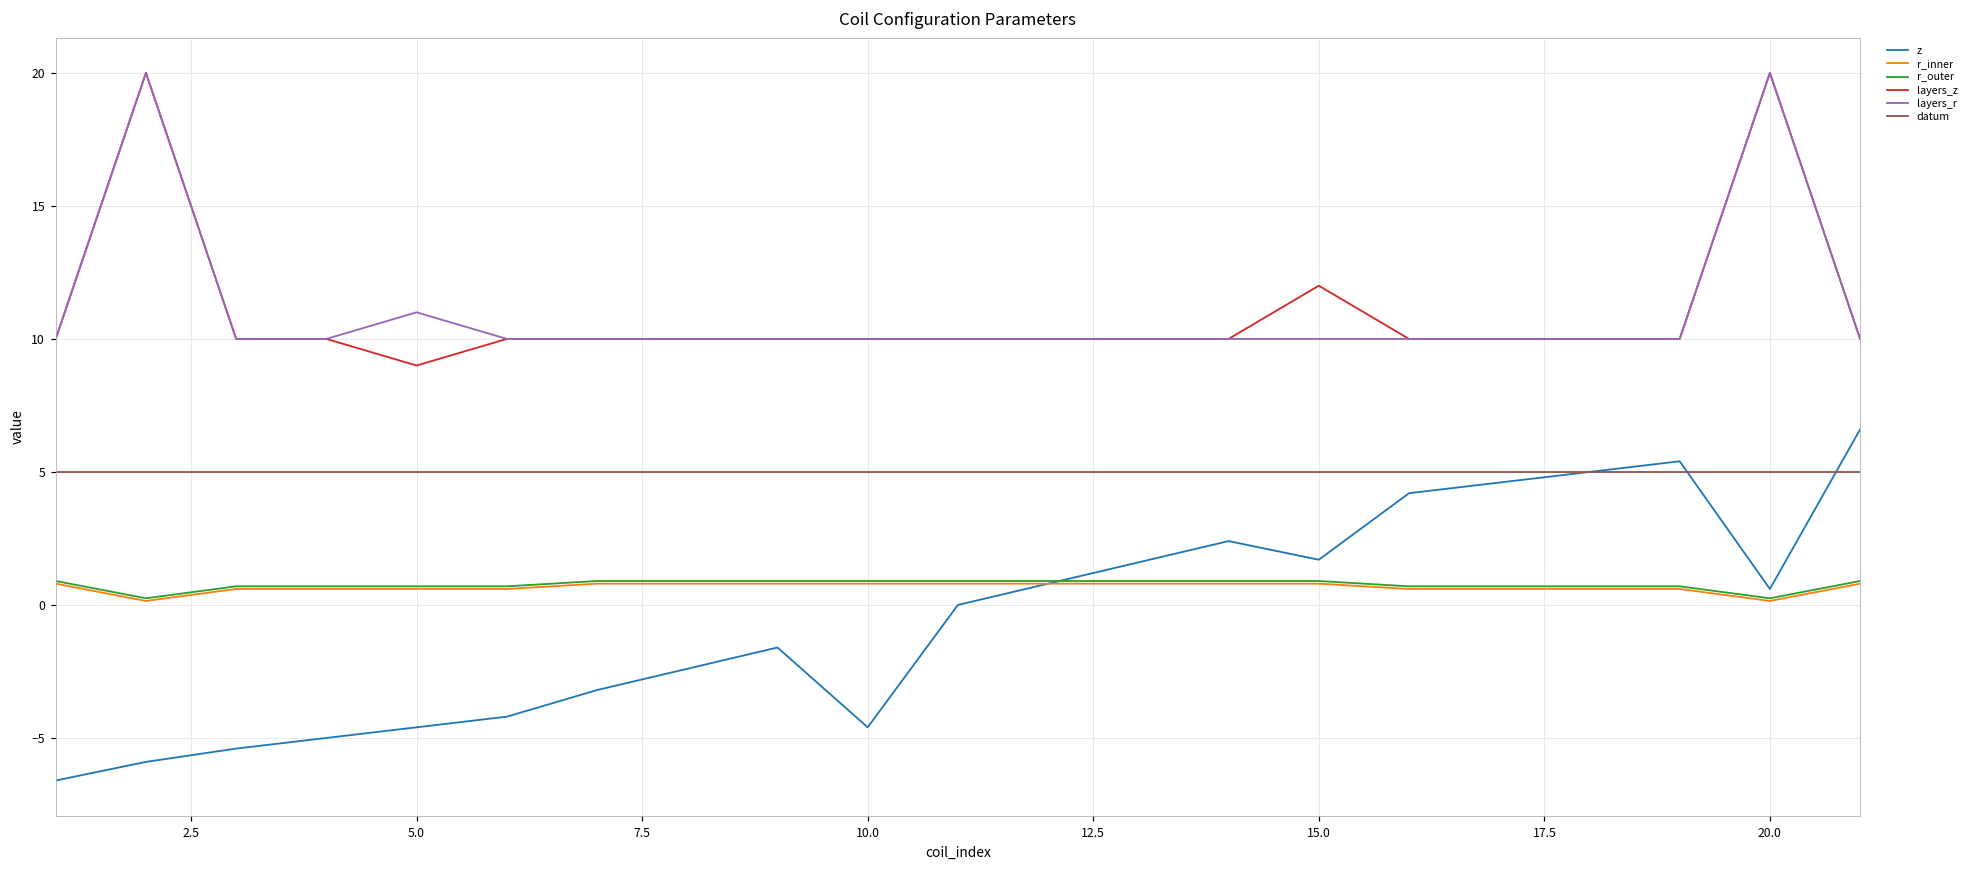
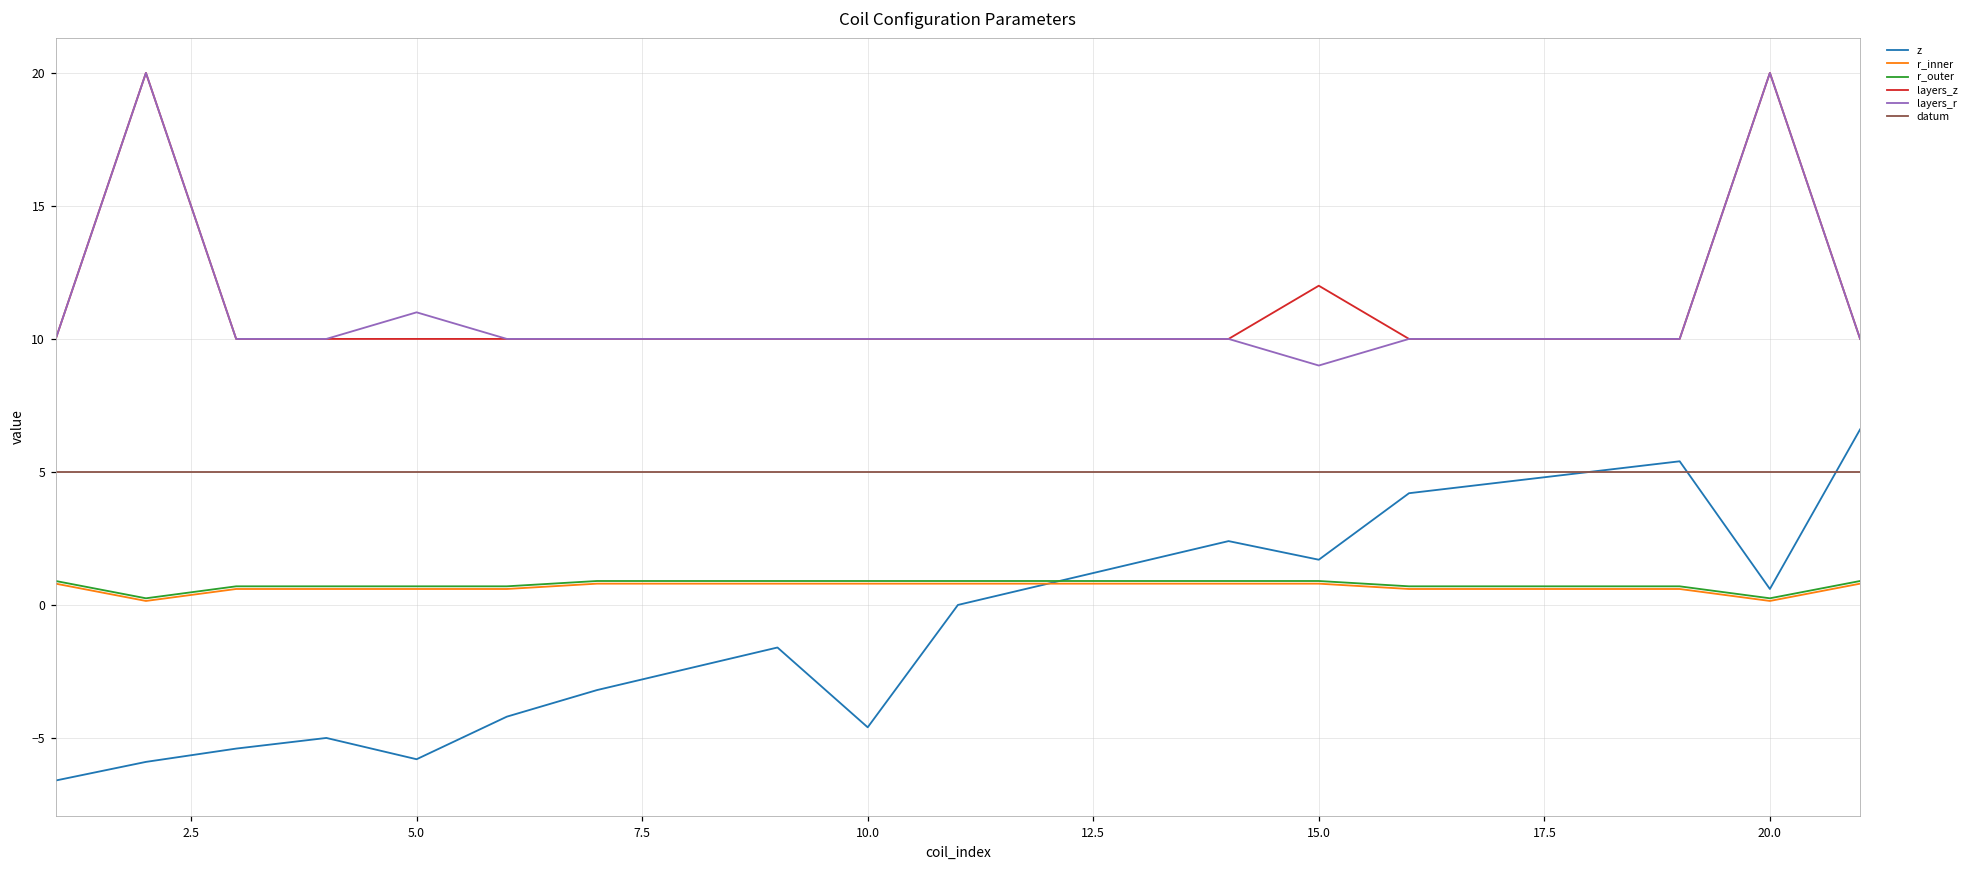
z, 5.0: -4.6 -> -5.8
layers_z, 5.0: 9 -> 10
layers_r, 15.0: 10 -> 9
